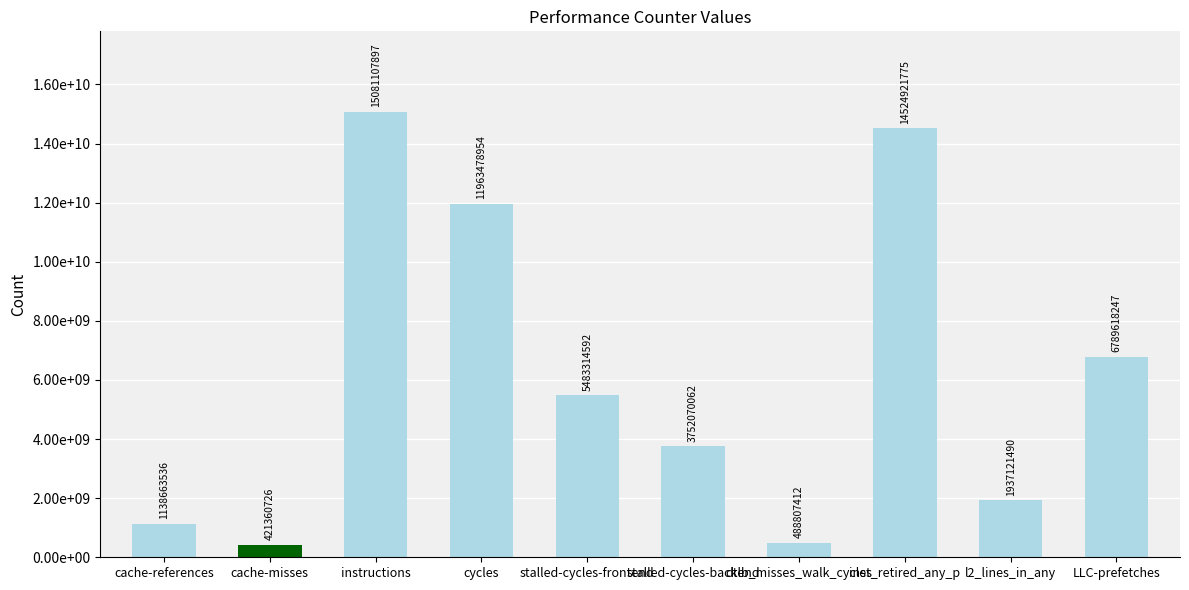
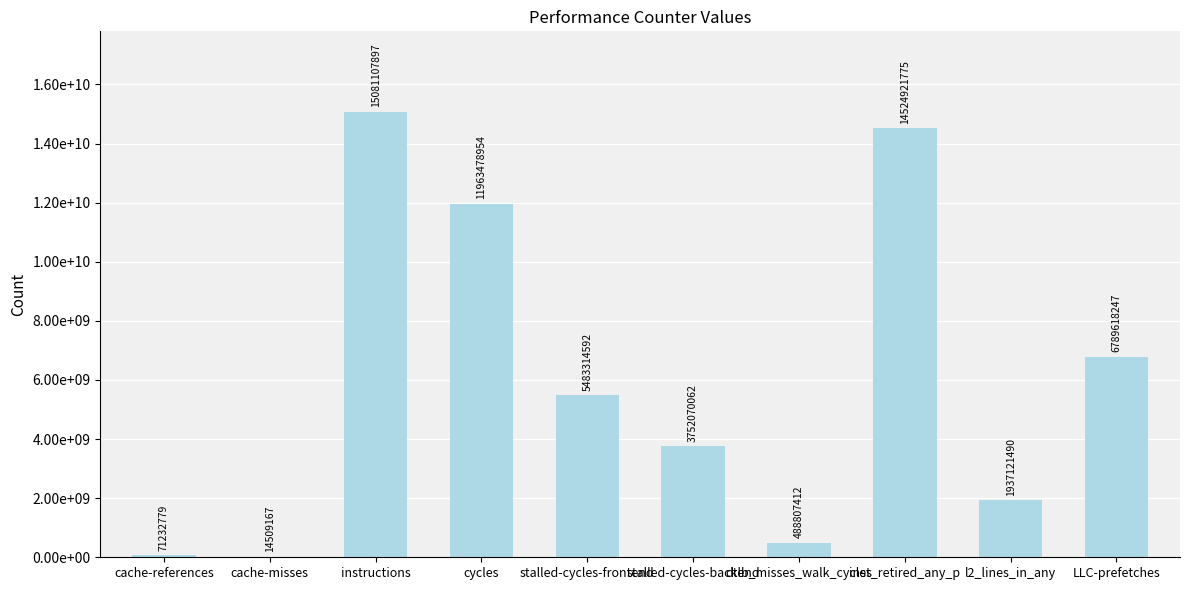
cache-references: 1138663536 -> 71232779
cache-misses: 421360726 -> 14509167
